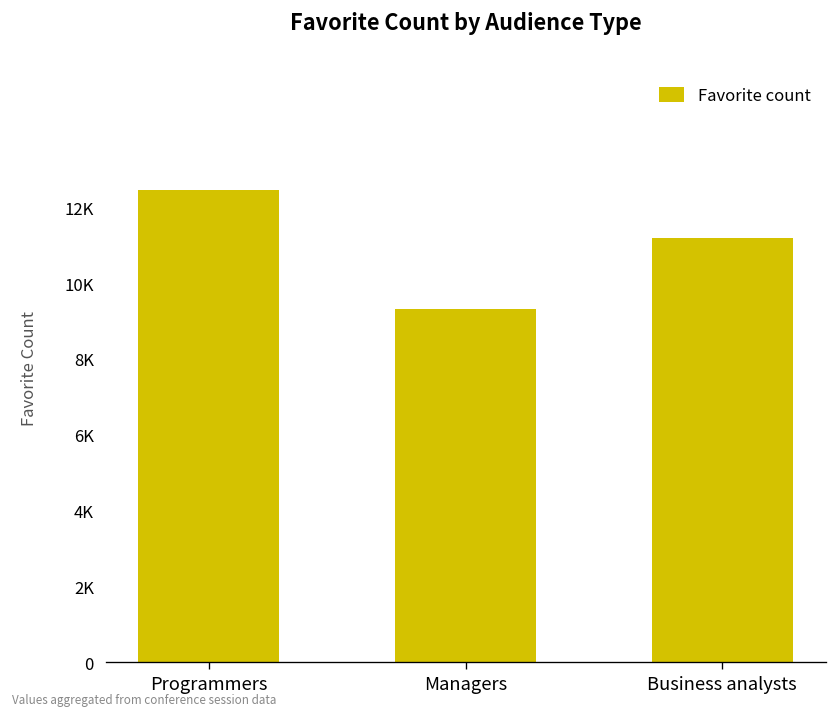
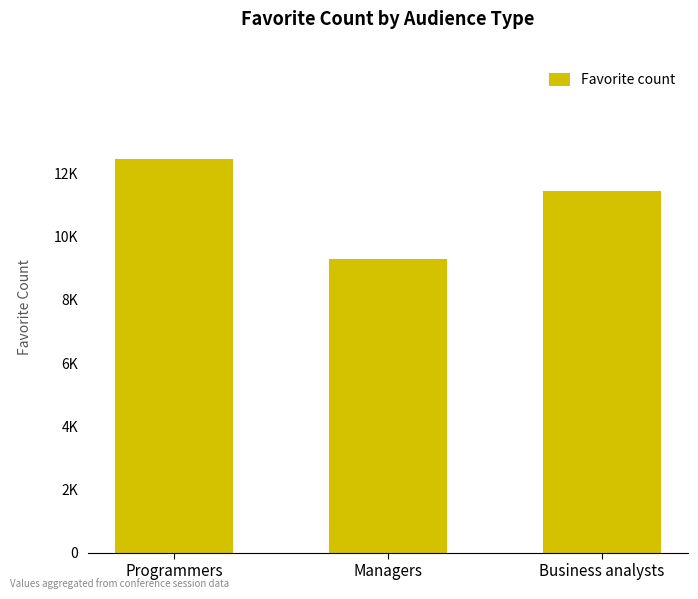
Business analysts: 11200 -> 11500
